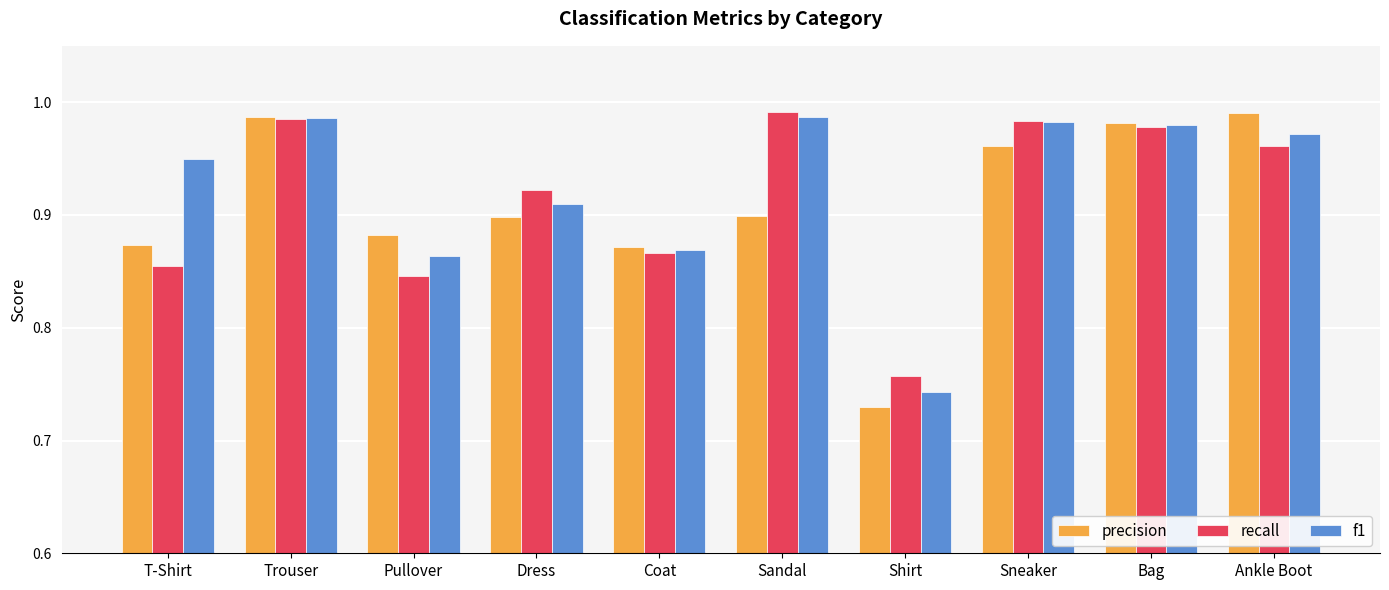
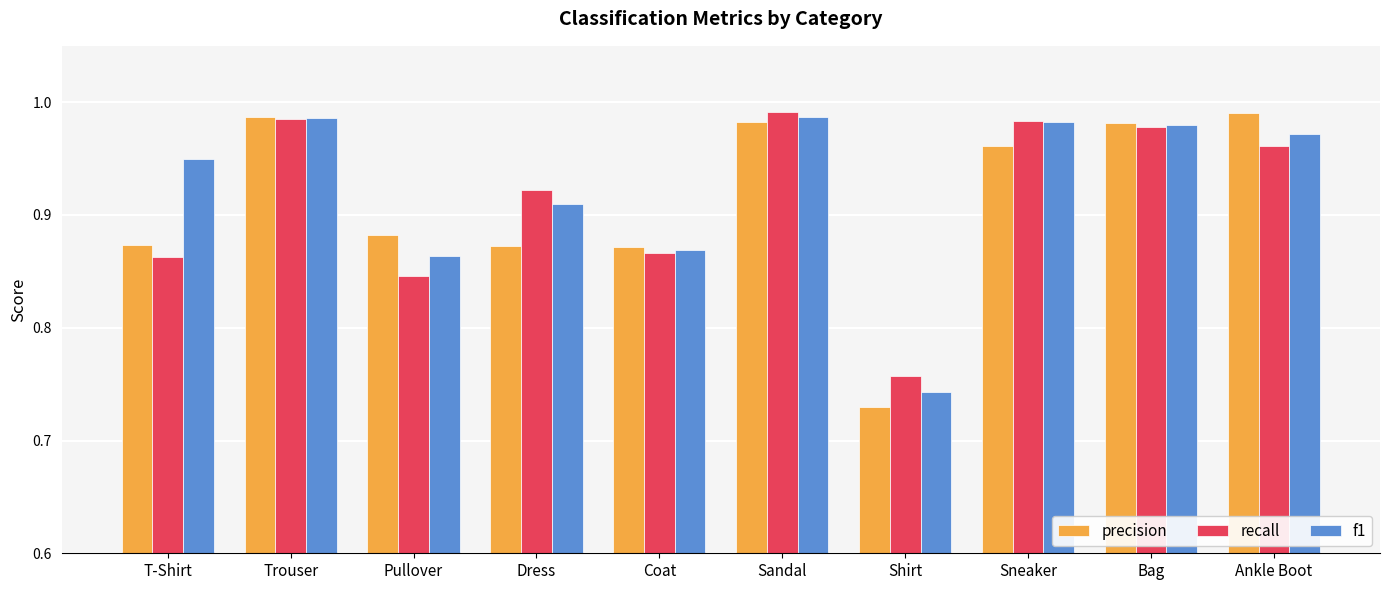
recall, T-Shirt: 0.855 -> 0.863
precision, Dress: 0.899 -> 0.873
precision, Sandal: 0.899 -> 0.982
